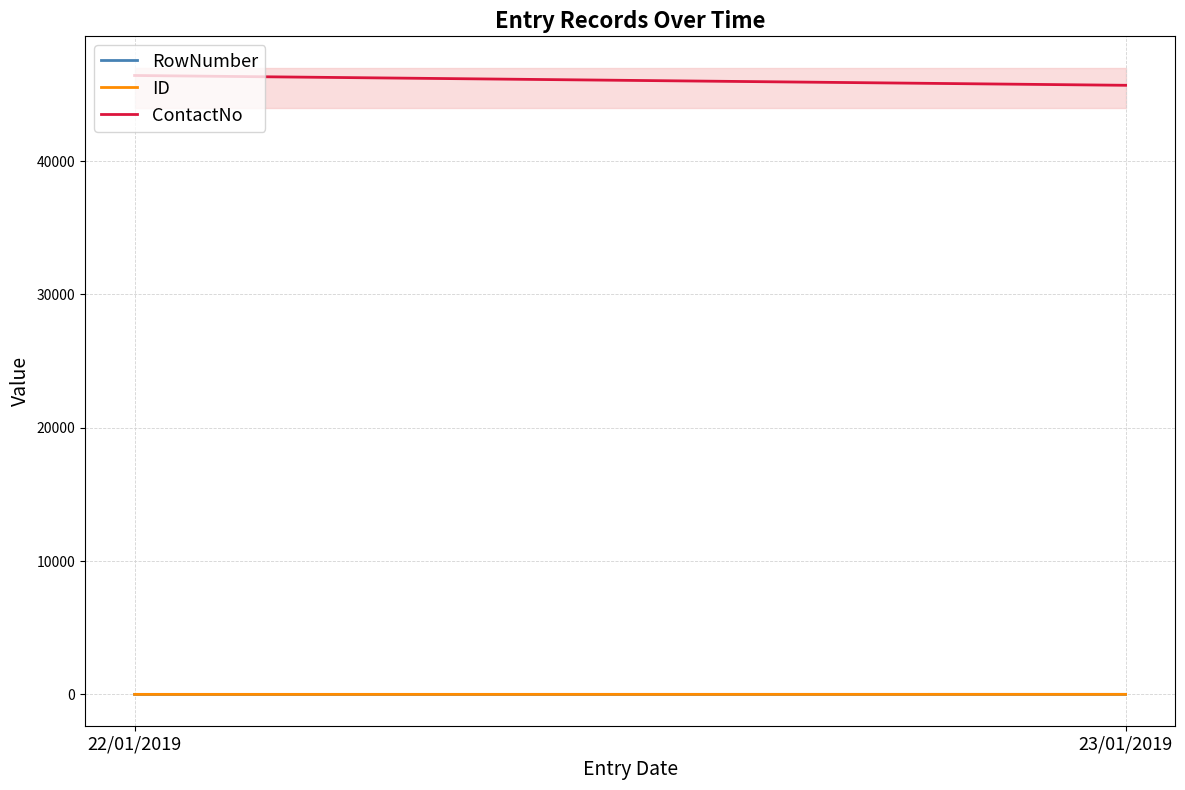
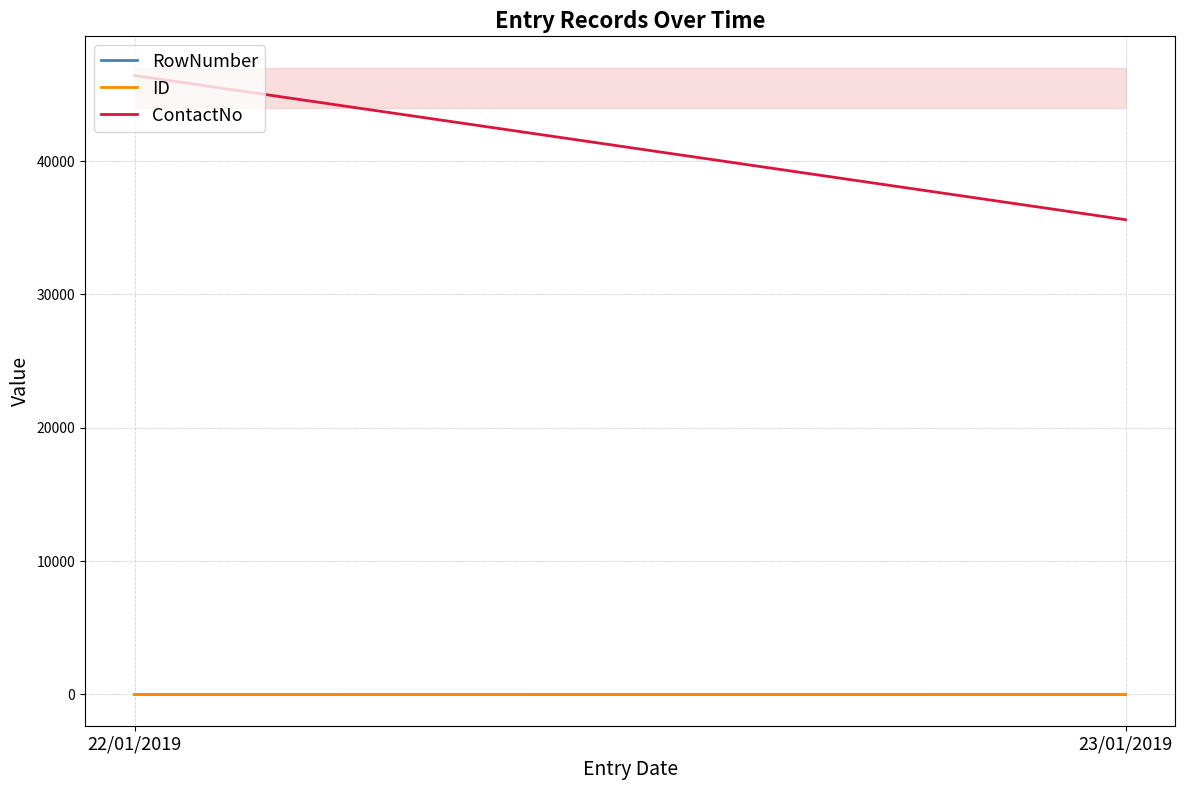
ContactNo, 23/01/2019: 45700 -> 35600
